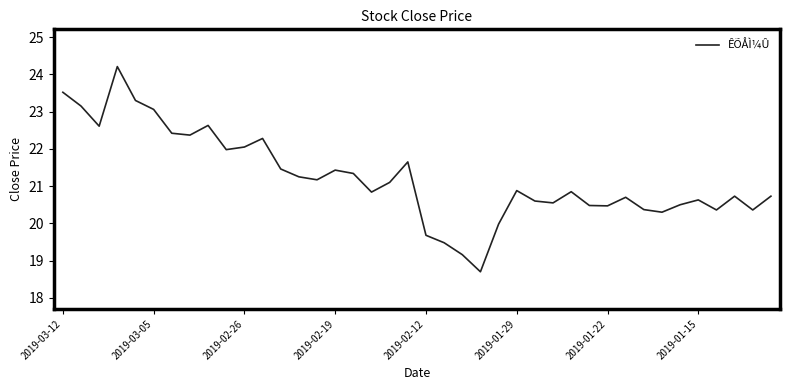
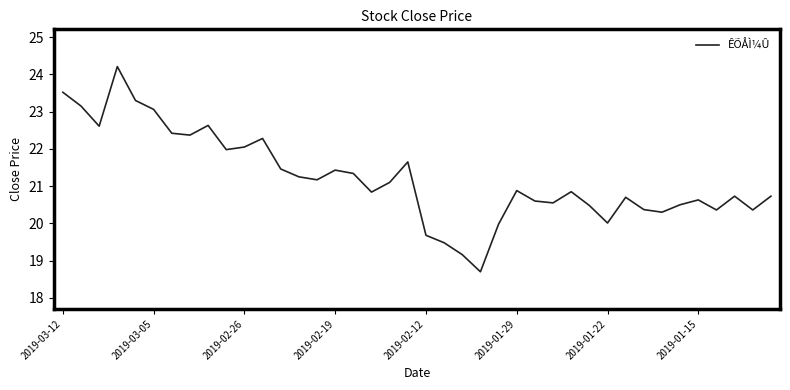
2019-01-22: 20.5 -> 20.0
